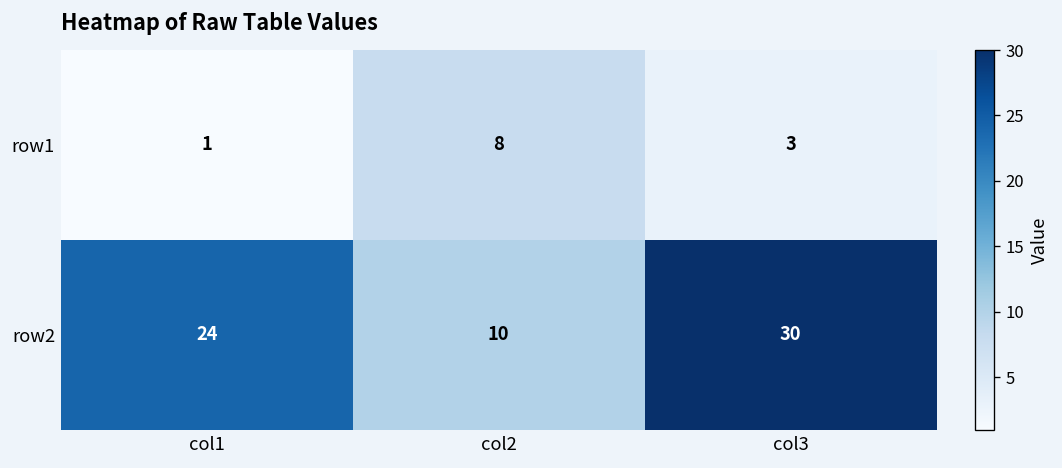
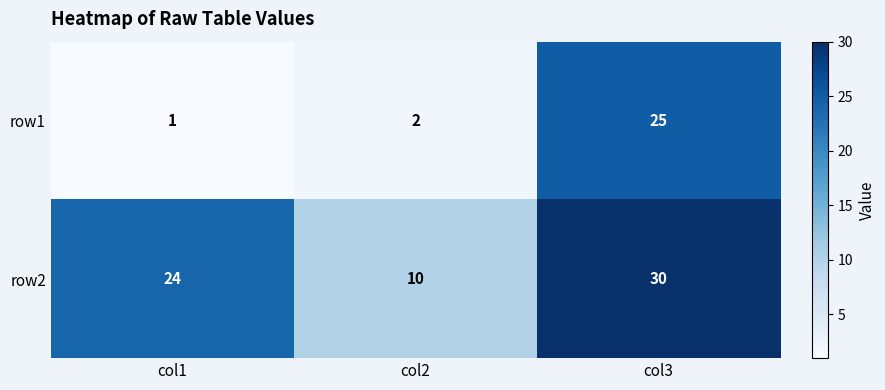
row1, col2: 8 -> 2
row1, col3: 3 -> 25
